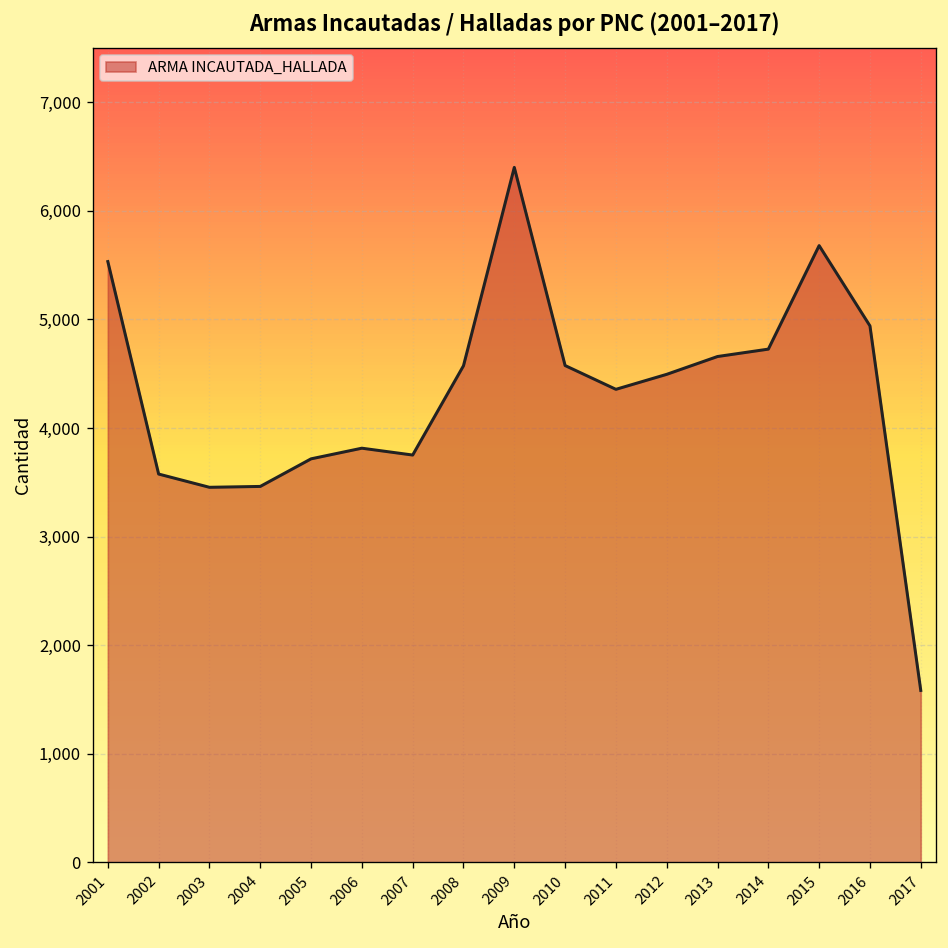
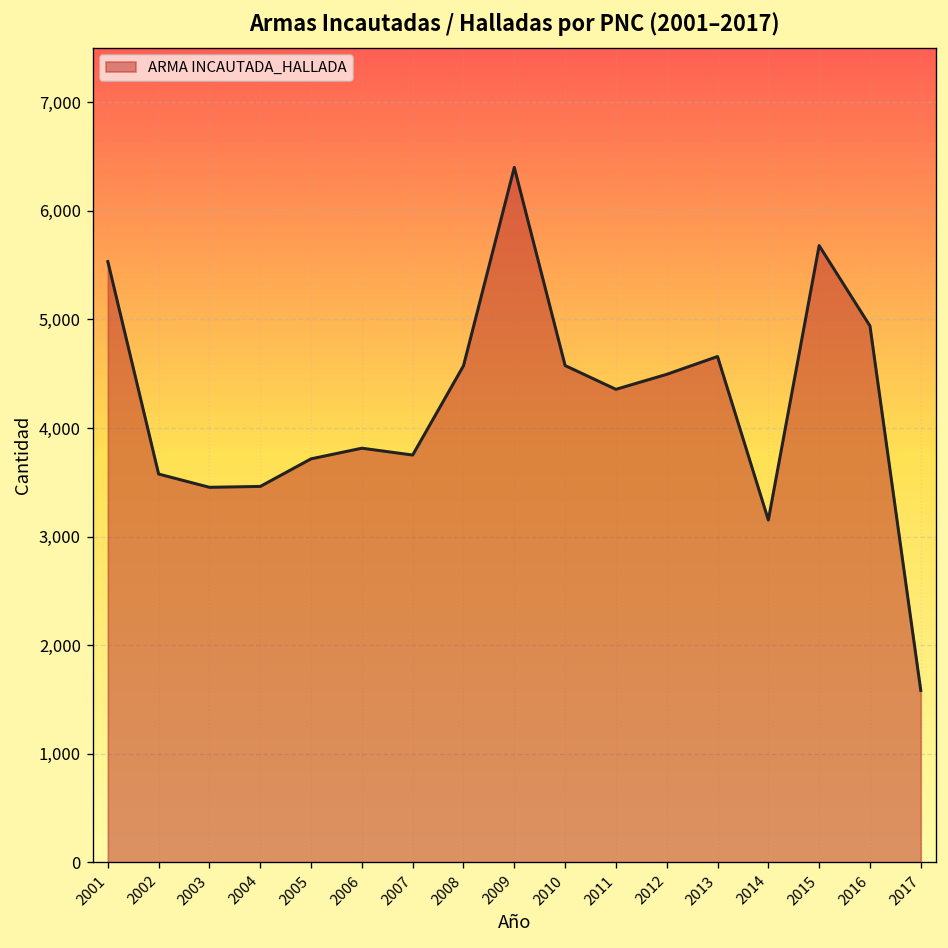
2014: 4,700 -> 3,200
